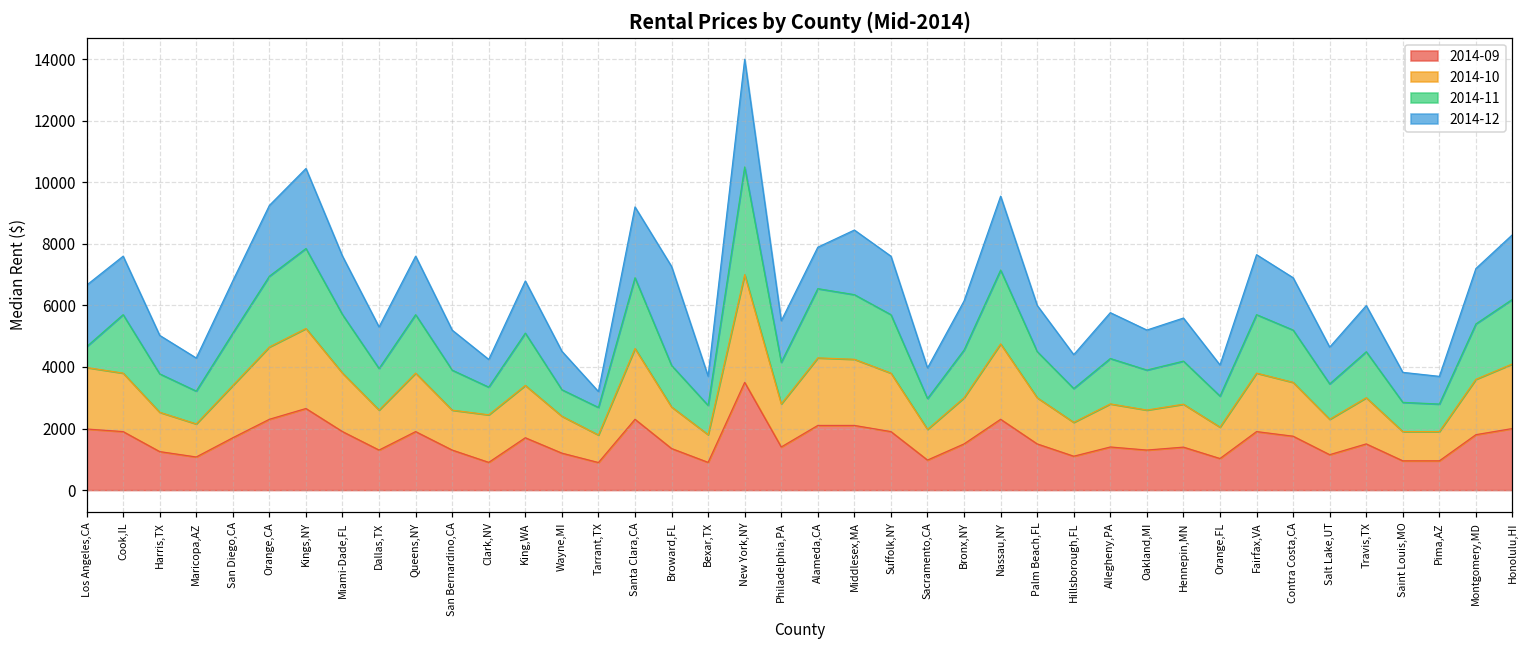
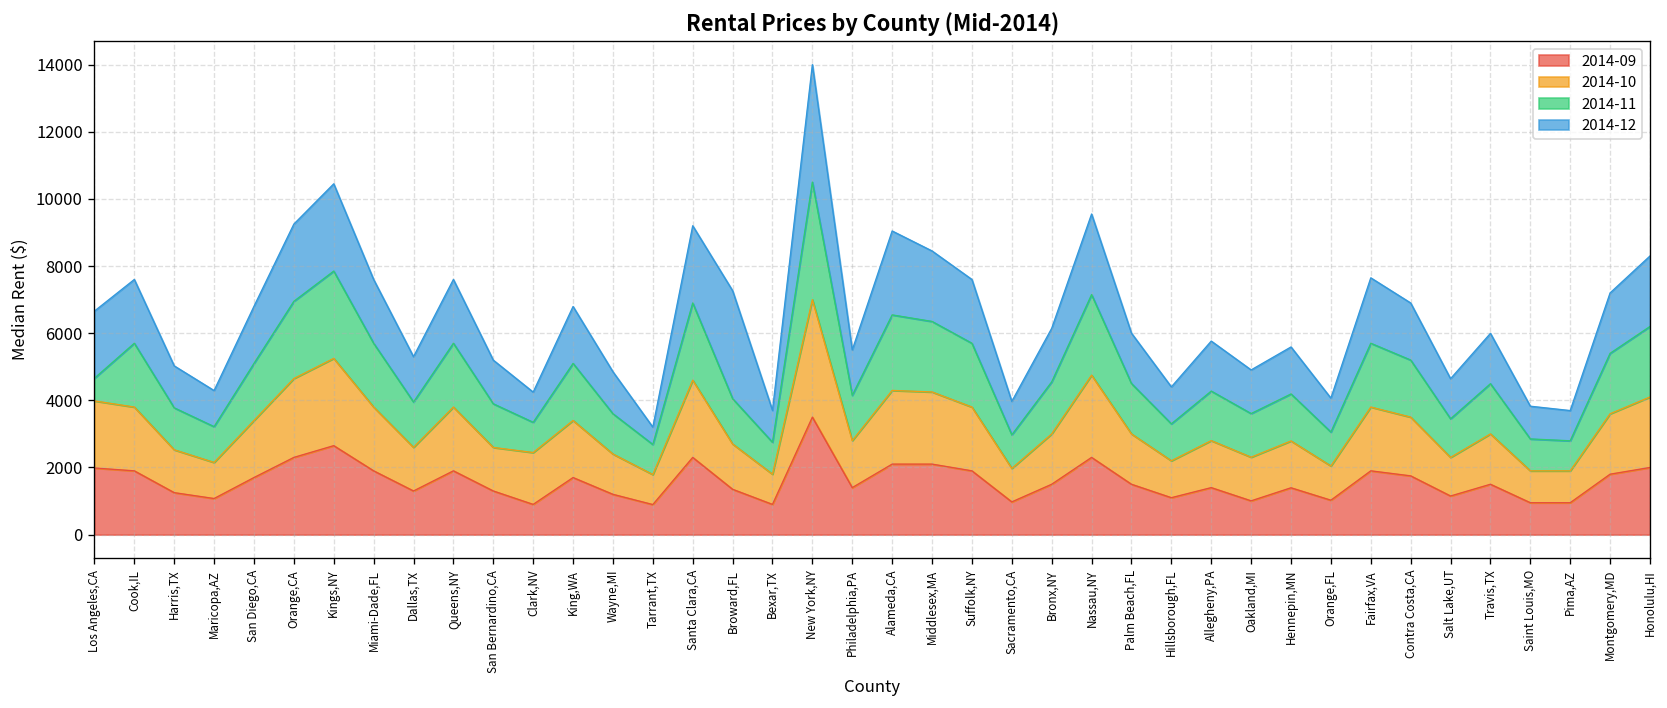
2014-11, Wayne,MI: 900 -> 1200
2014-12, Alameda,CA: 1300 -> 2500
2014-09, Oakland,MI: 1300 -> 1000
